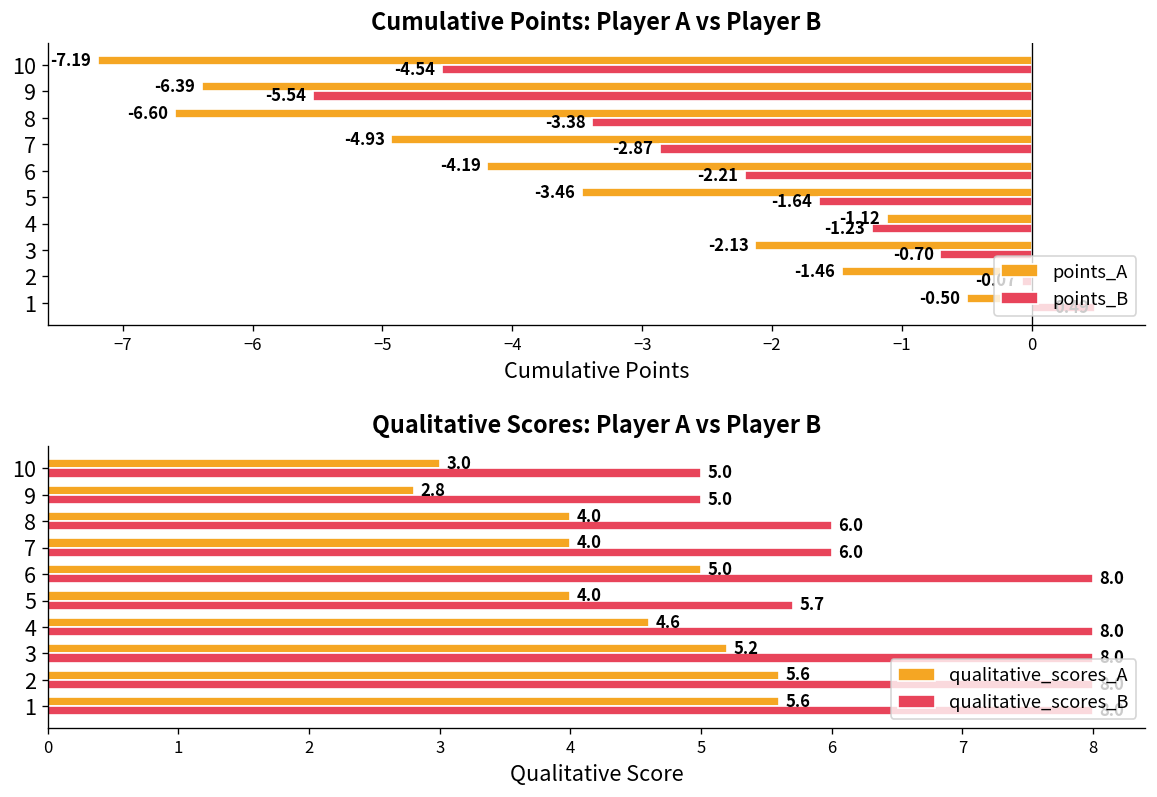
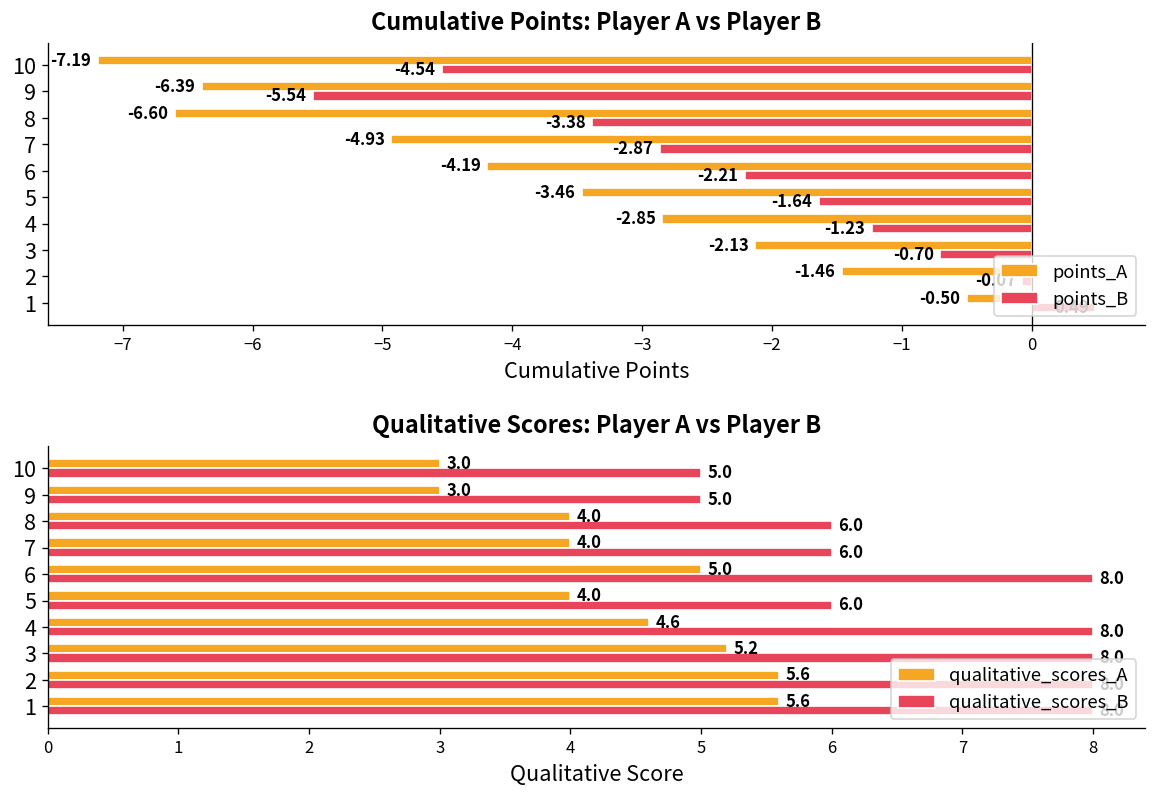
Cumulative Points: Player A vs Player B, points_A, 4: -1.12 -> -2.85
Qualitative Scores: Player A vs Player B, qualitative_scores_A, 9: 2.8 -> 3.0
Qualitative Scores: Player A vs Player B, qualitative_scores_B, 5: 5.7 -> 6.0
